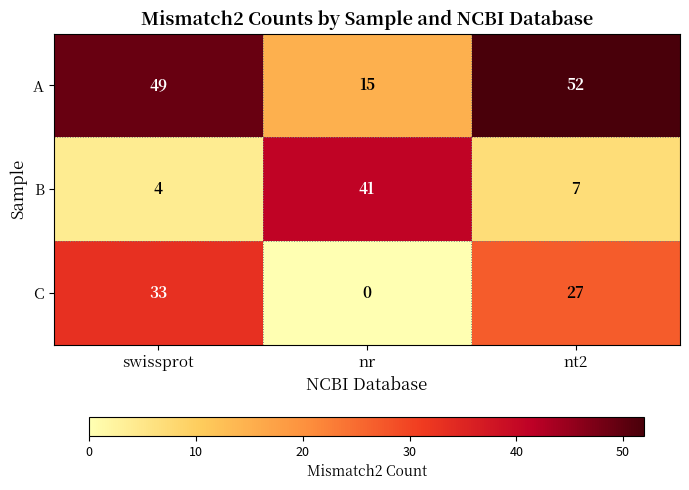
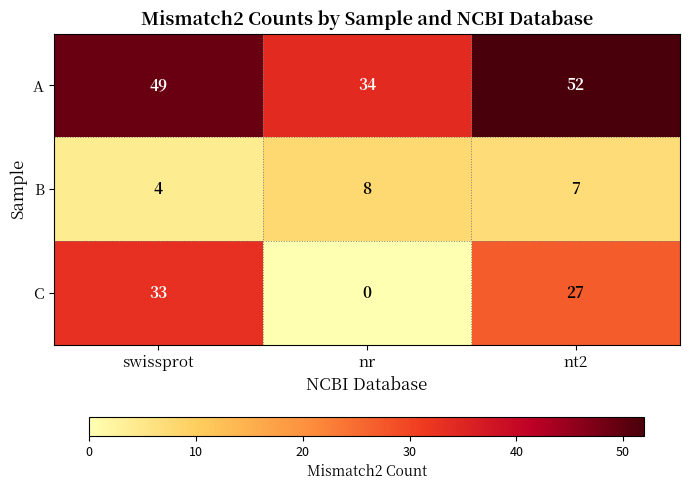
A, nr: 15 -> 34
B, nr: 41 -> 8
